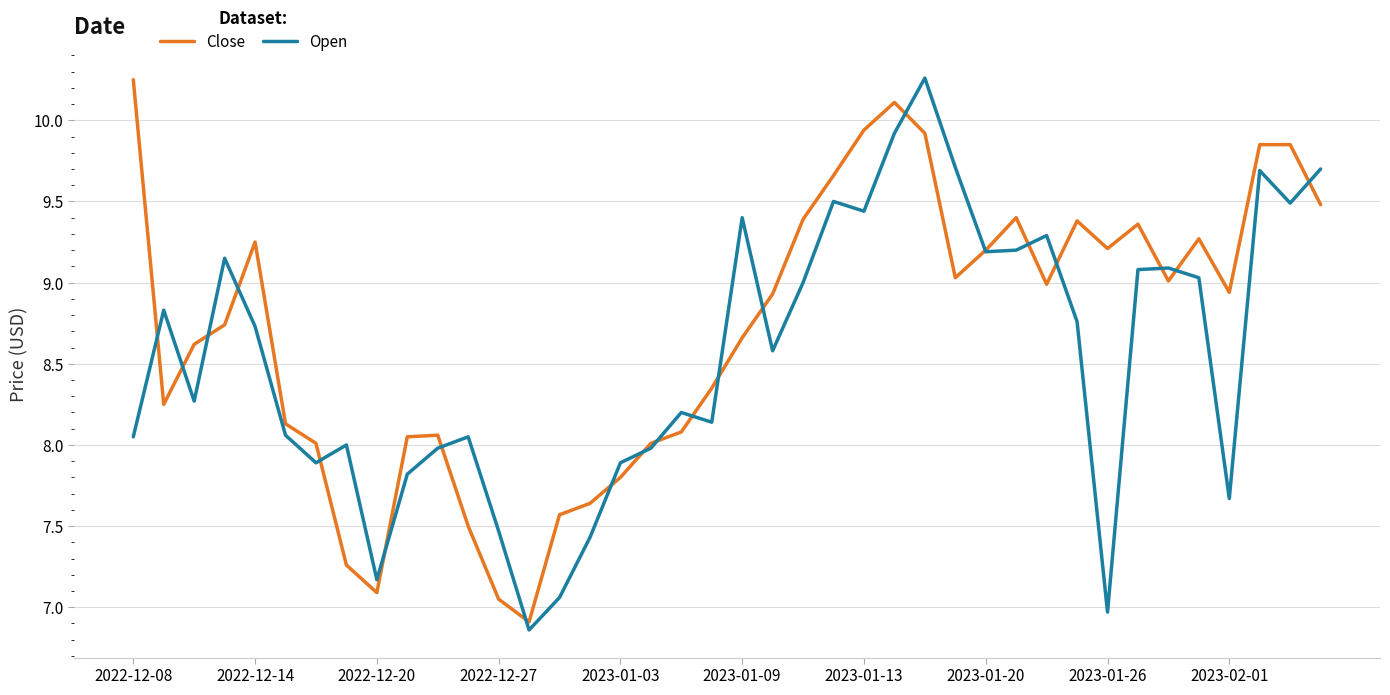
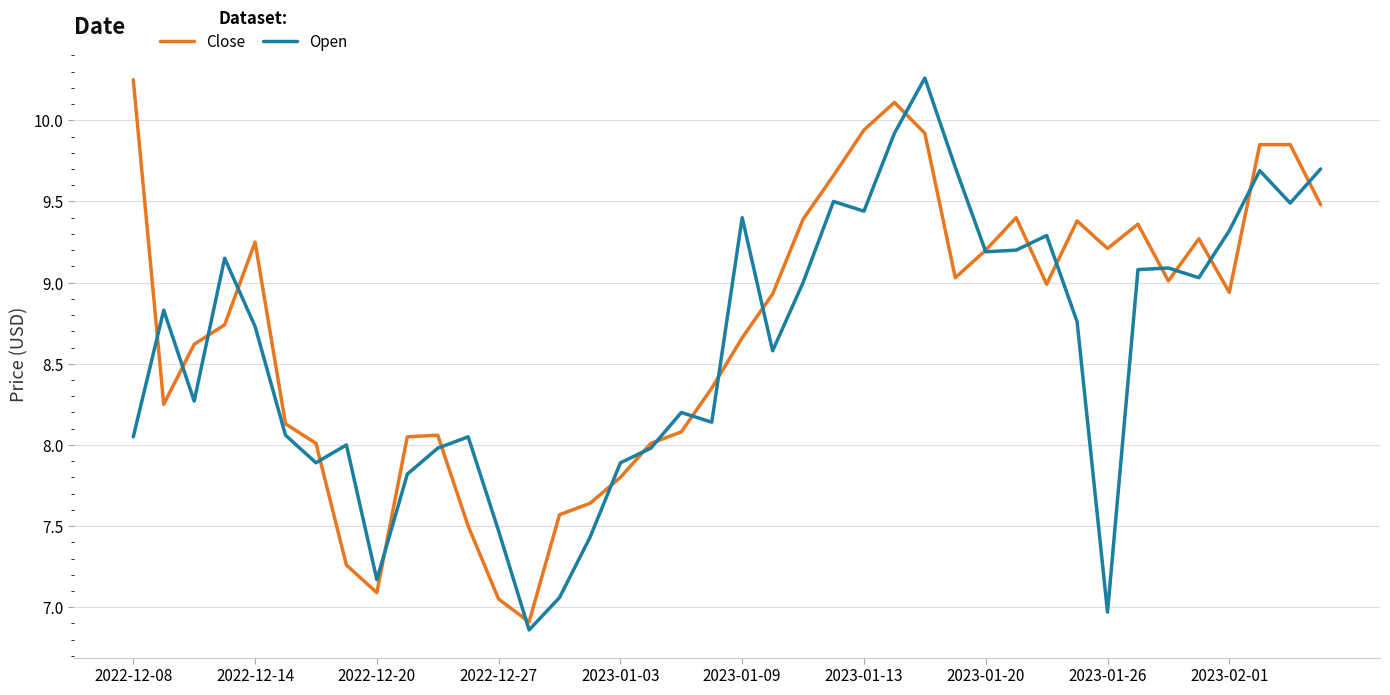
Open, 2023-02-01: 7.67 -> 9.32
